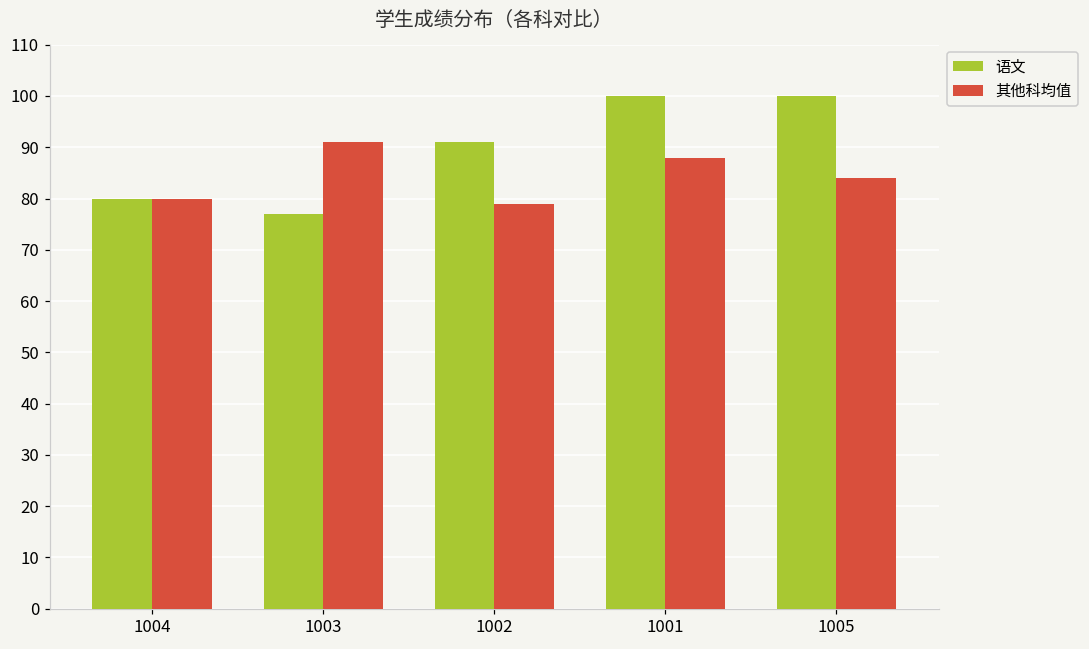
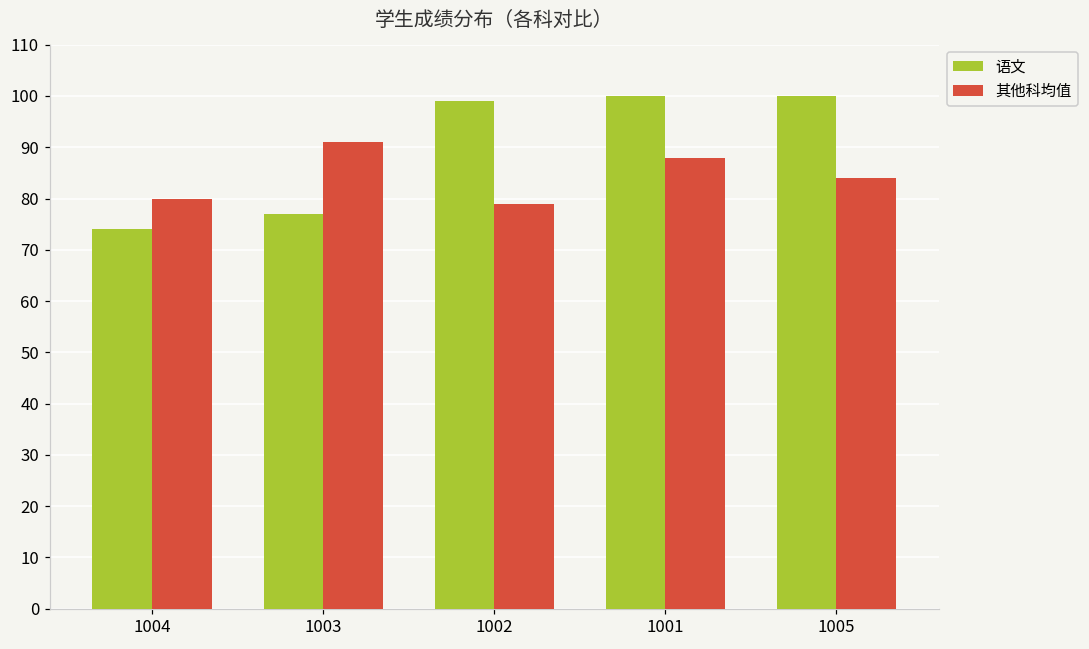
语文, 1004: 80 -> 74
语文, 1002: 91 -> 99
